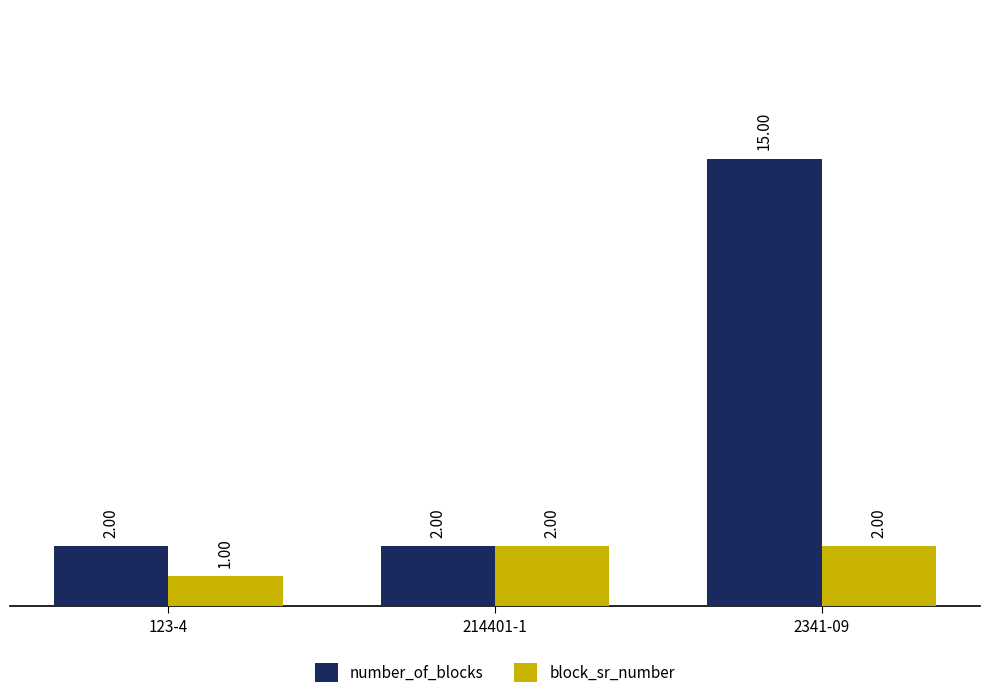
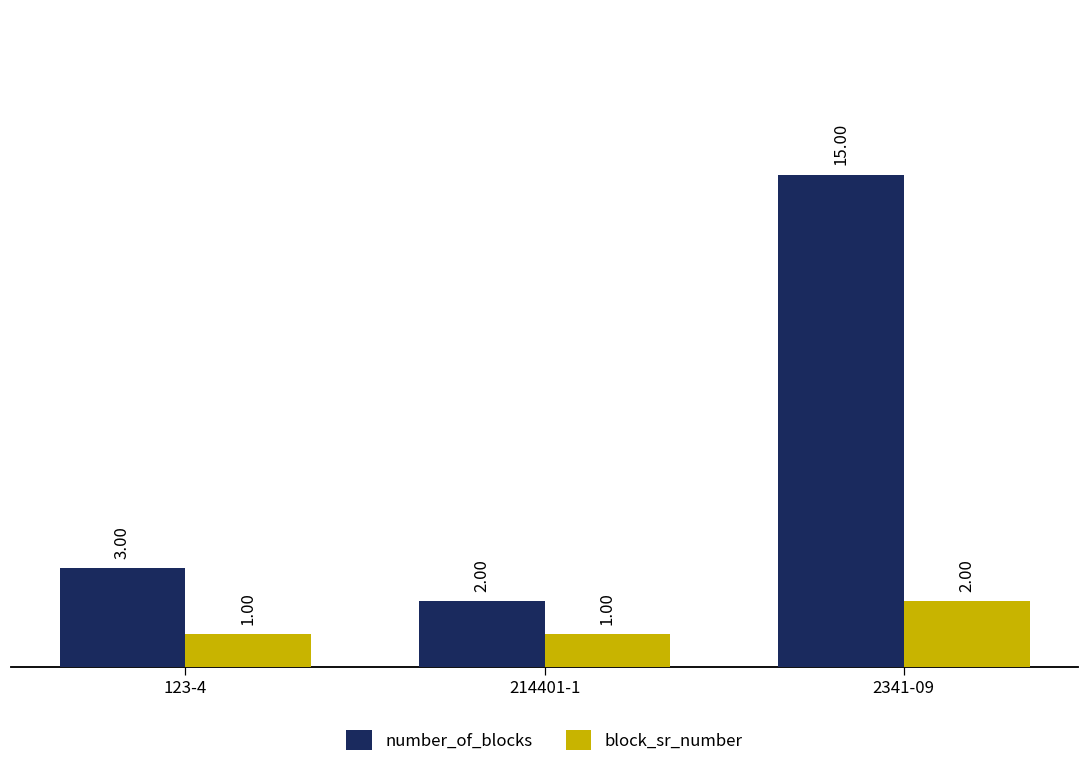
number_of_blocks, 123-4: 2.00 -> 3.00
block_sr_number, 214401-1: 2.00 -> 1.00
